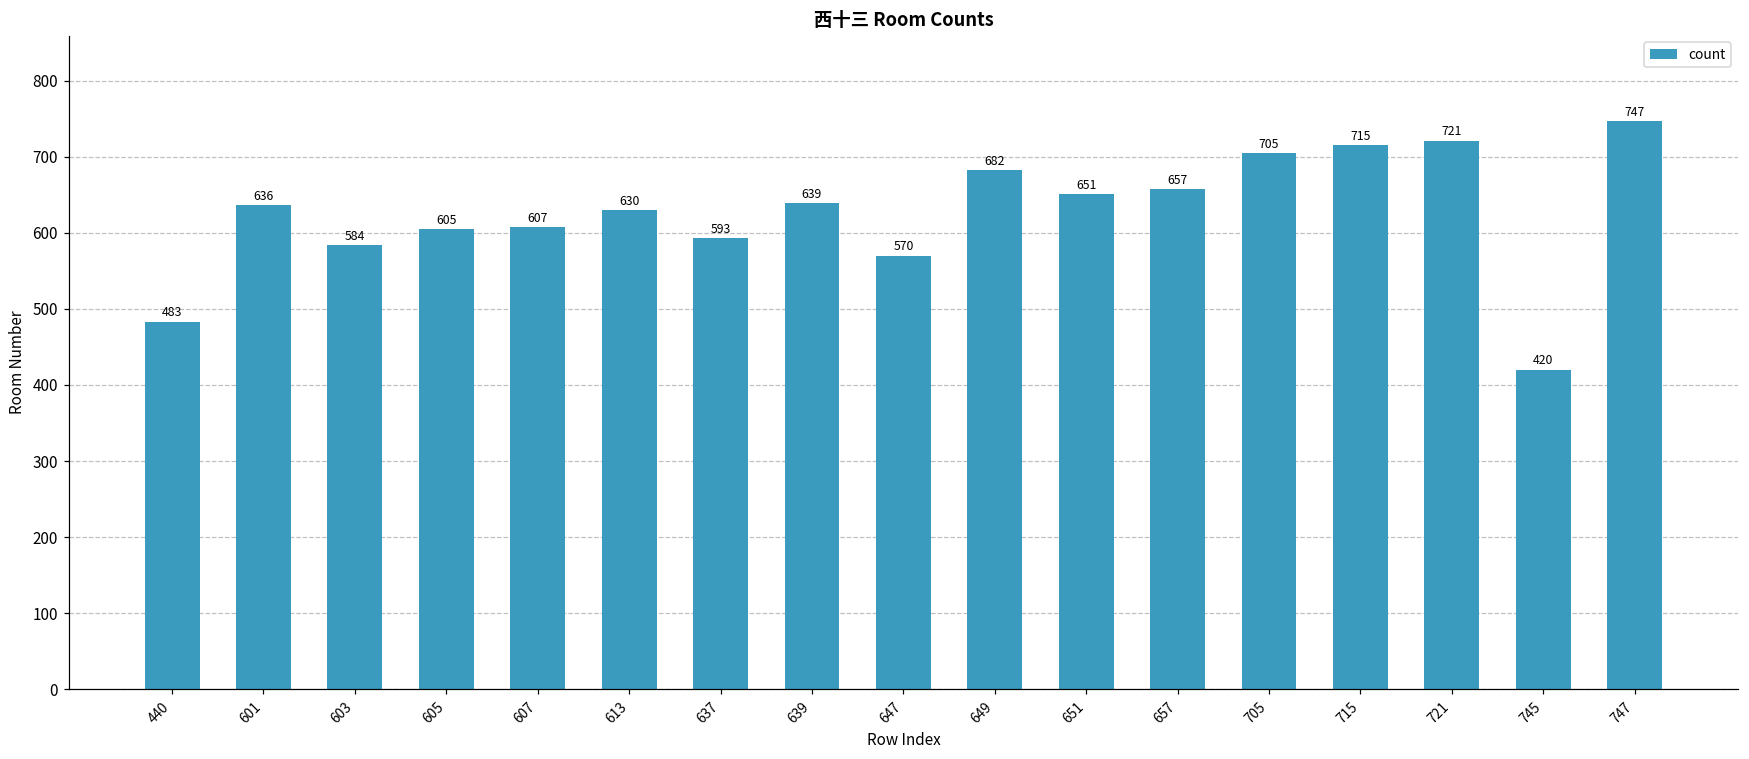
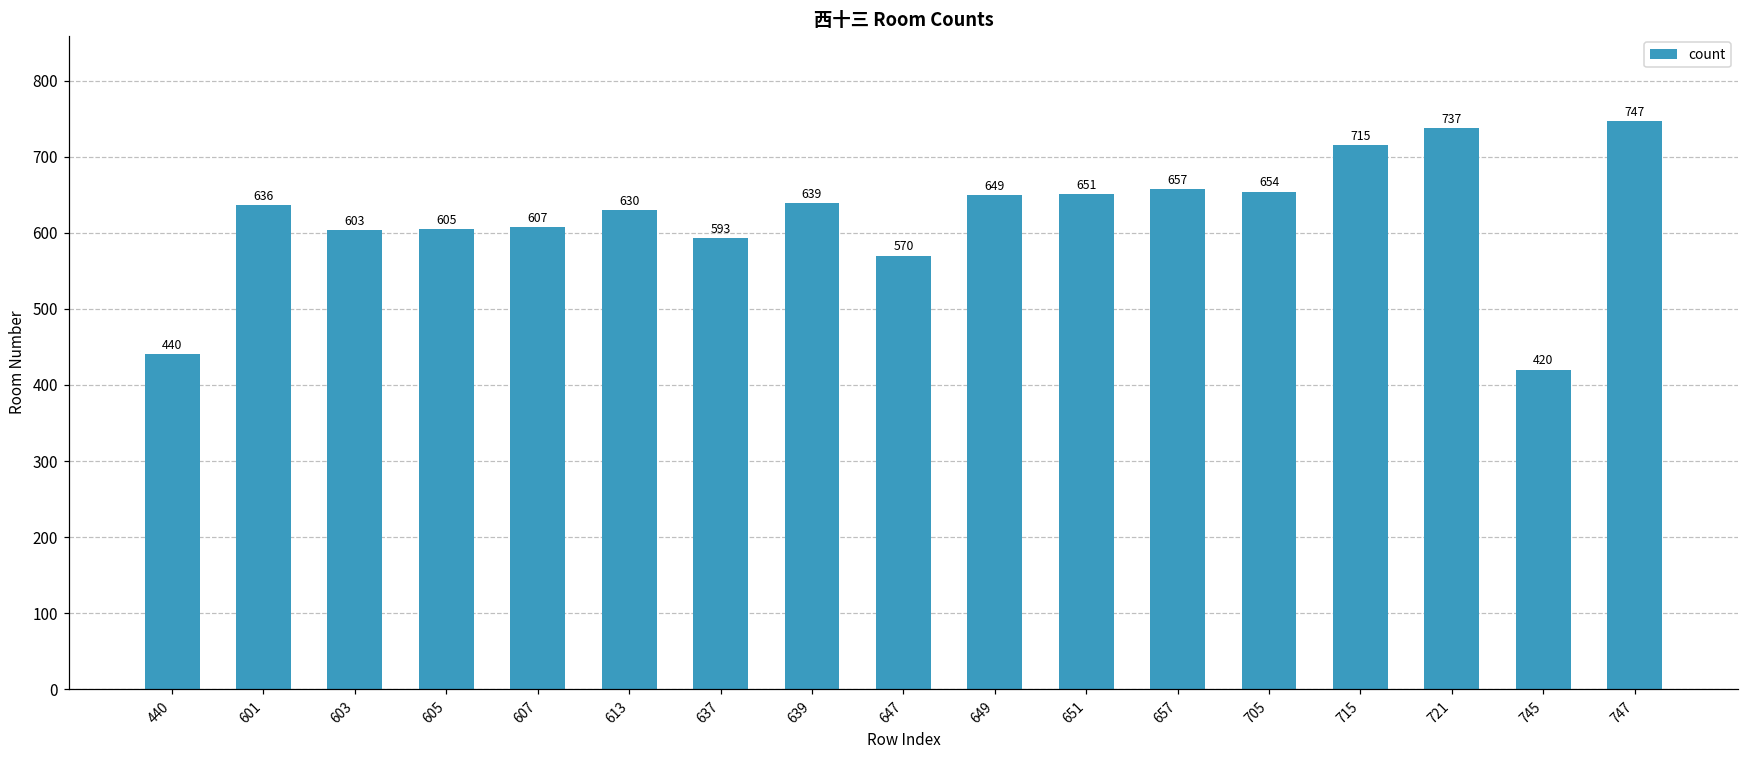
440: 483 -> 440
603: 584 -> 603
649: 682 -> 649
705: 705 -> 654
721: 721 -> 737
